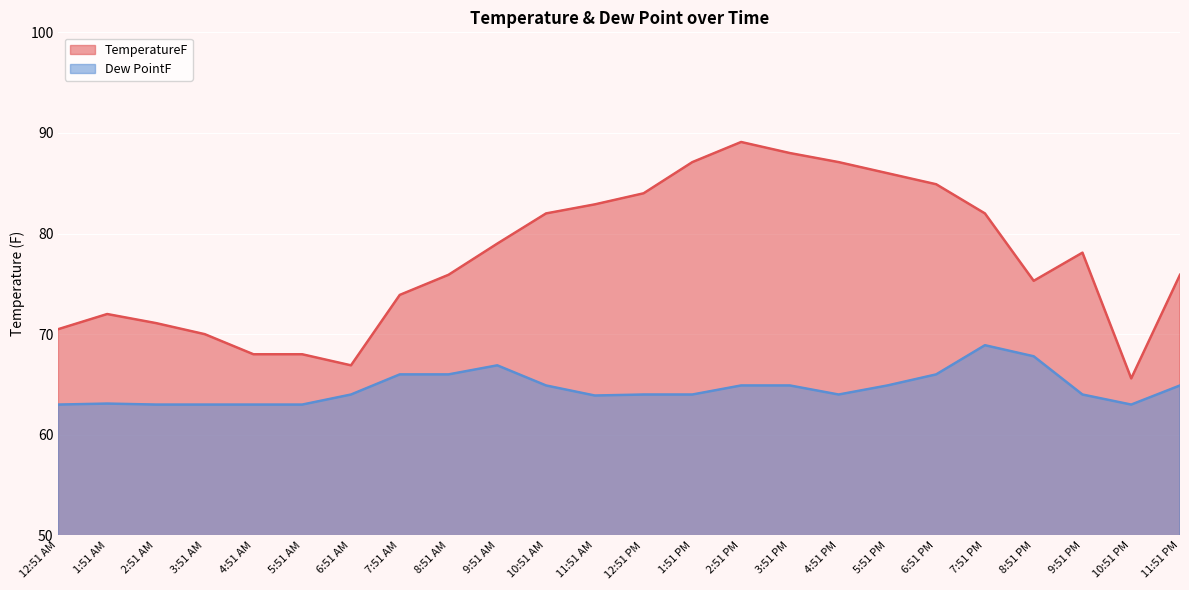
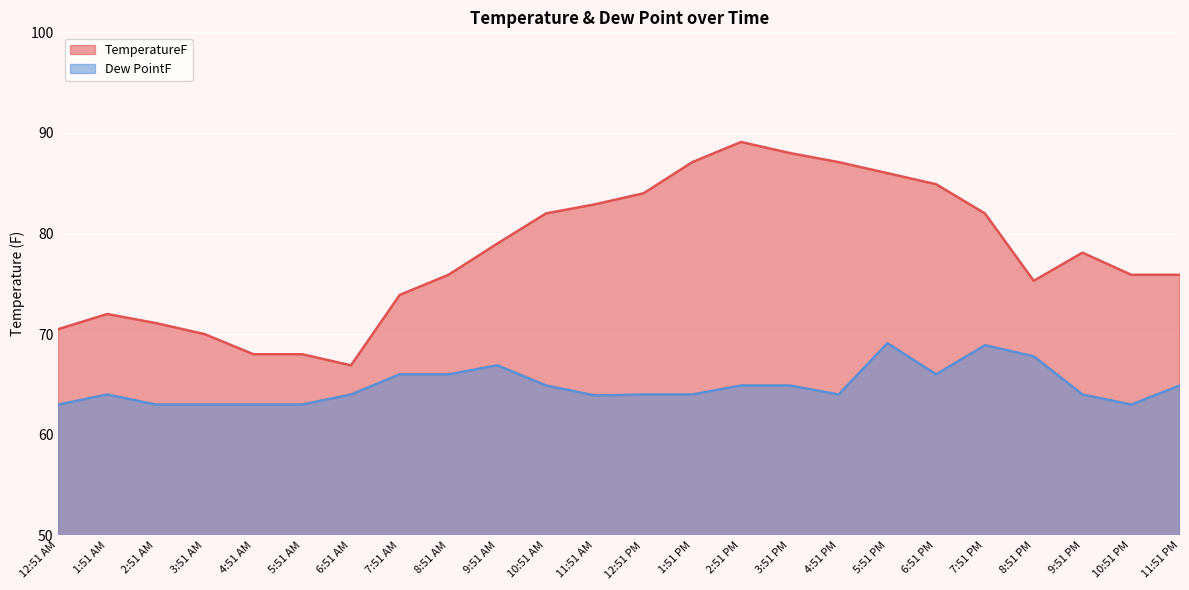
Dew PointF, 1:51 AM: 63.1 -> 64.0
Dew PointF, 5:51 PM: 64.9 -> 69.1
TemperatureF, 10:51 PM: 65.6 -> 75.9
